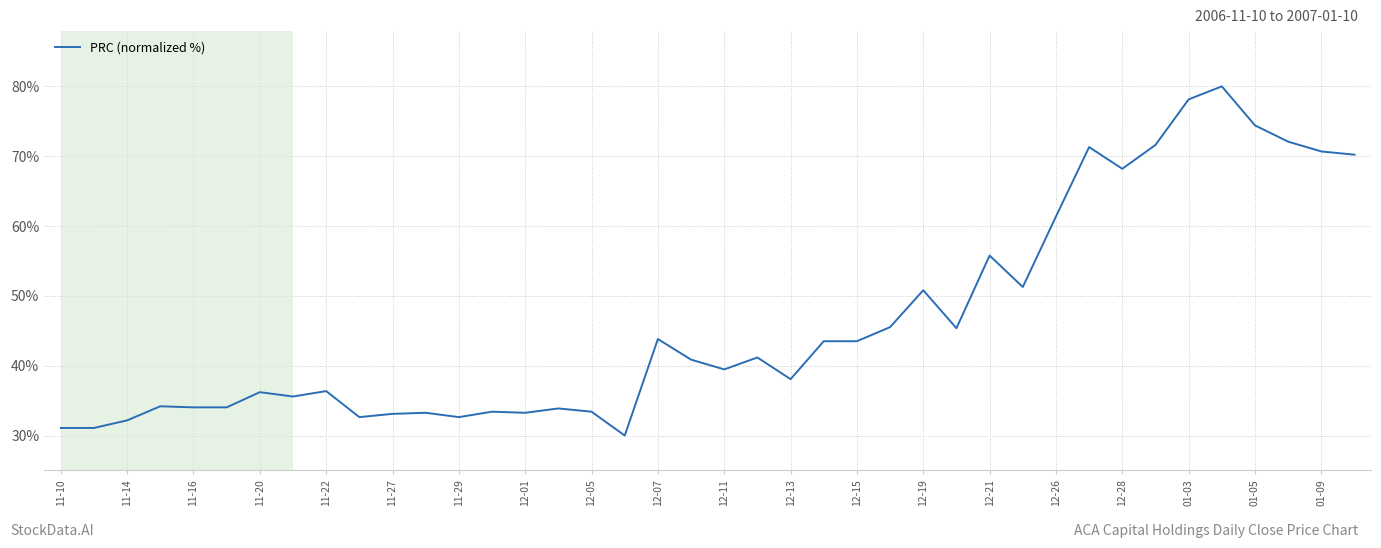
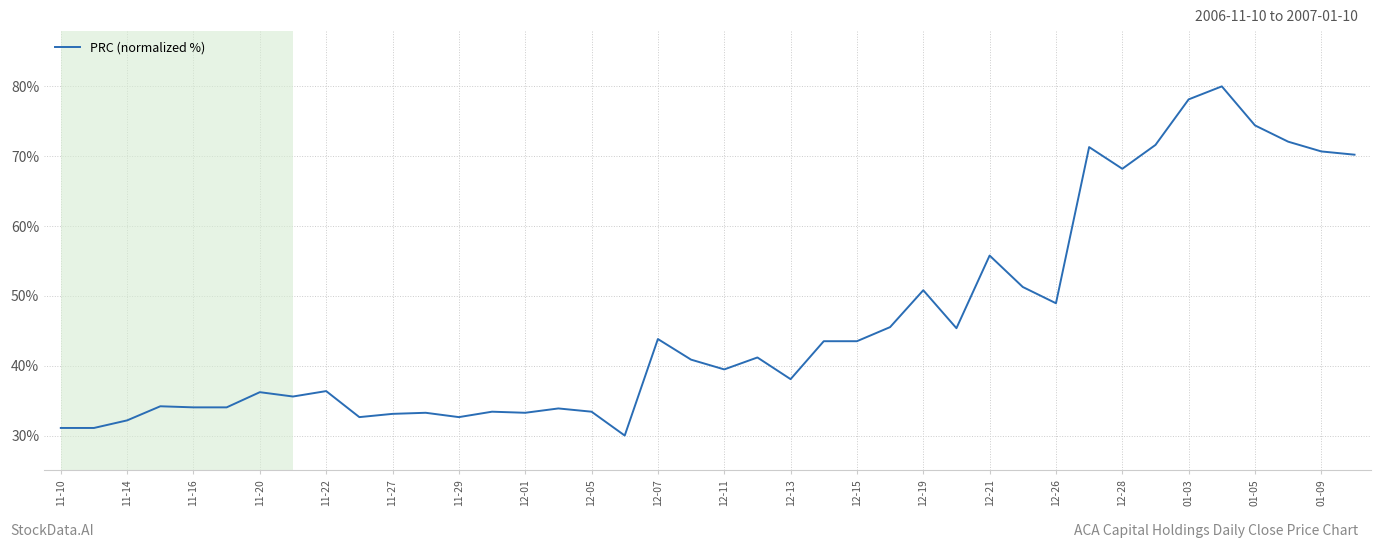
12-26: 61% -> 49%
